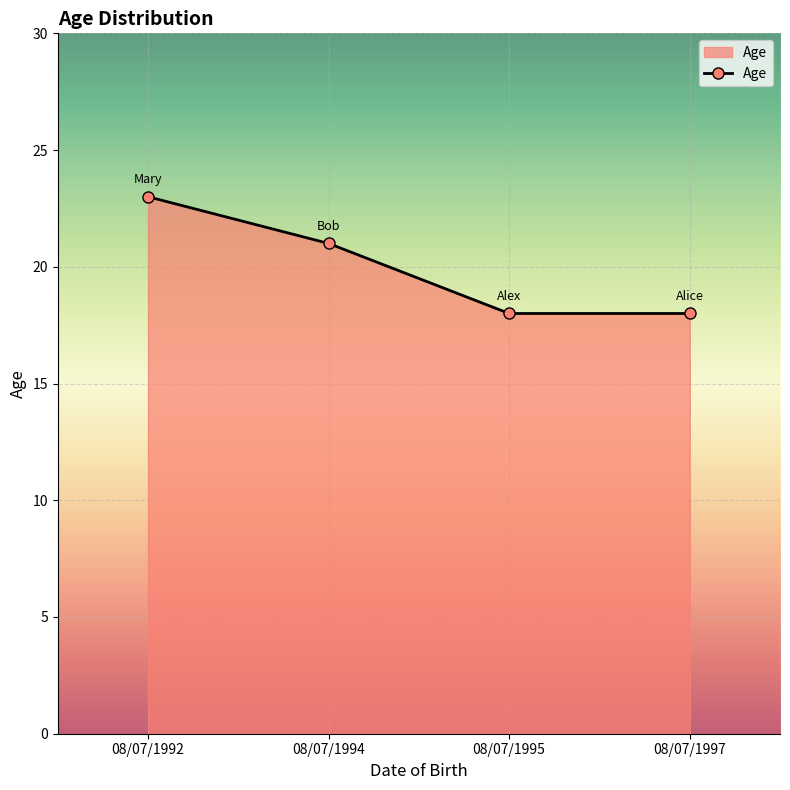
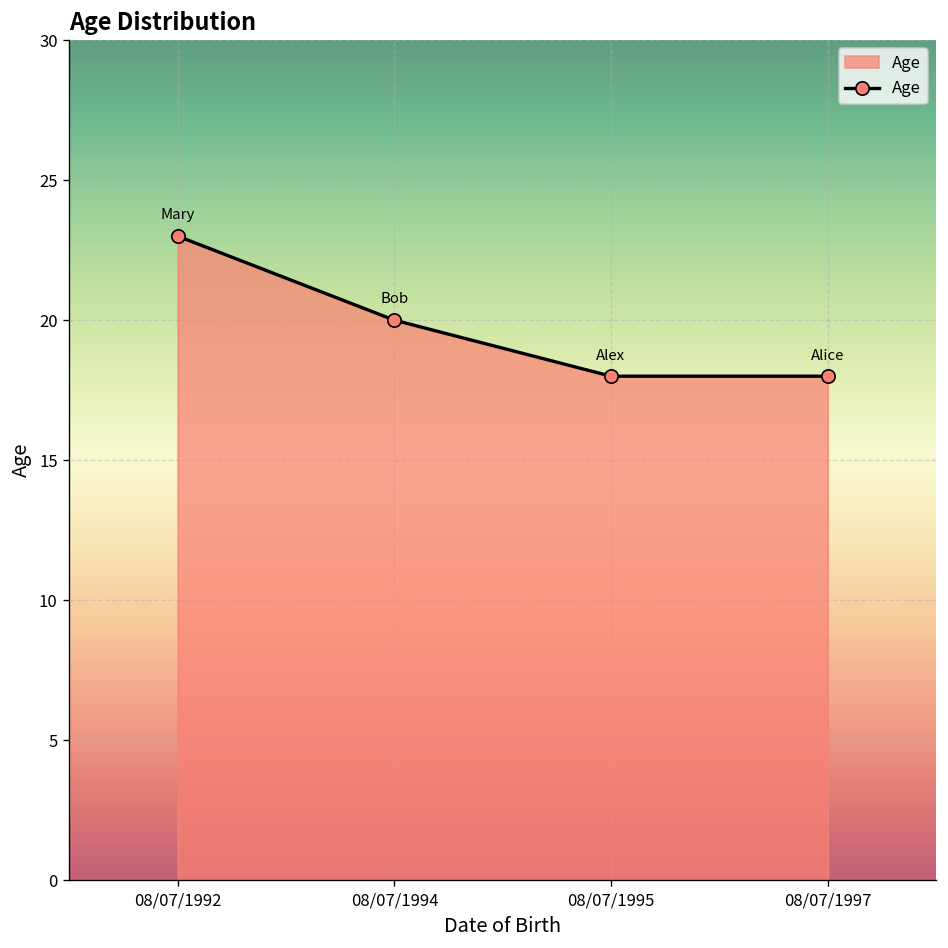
08/07/1994: 21 -> 20
